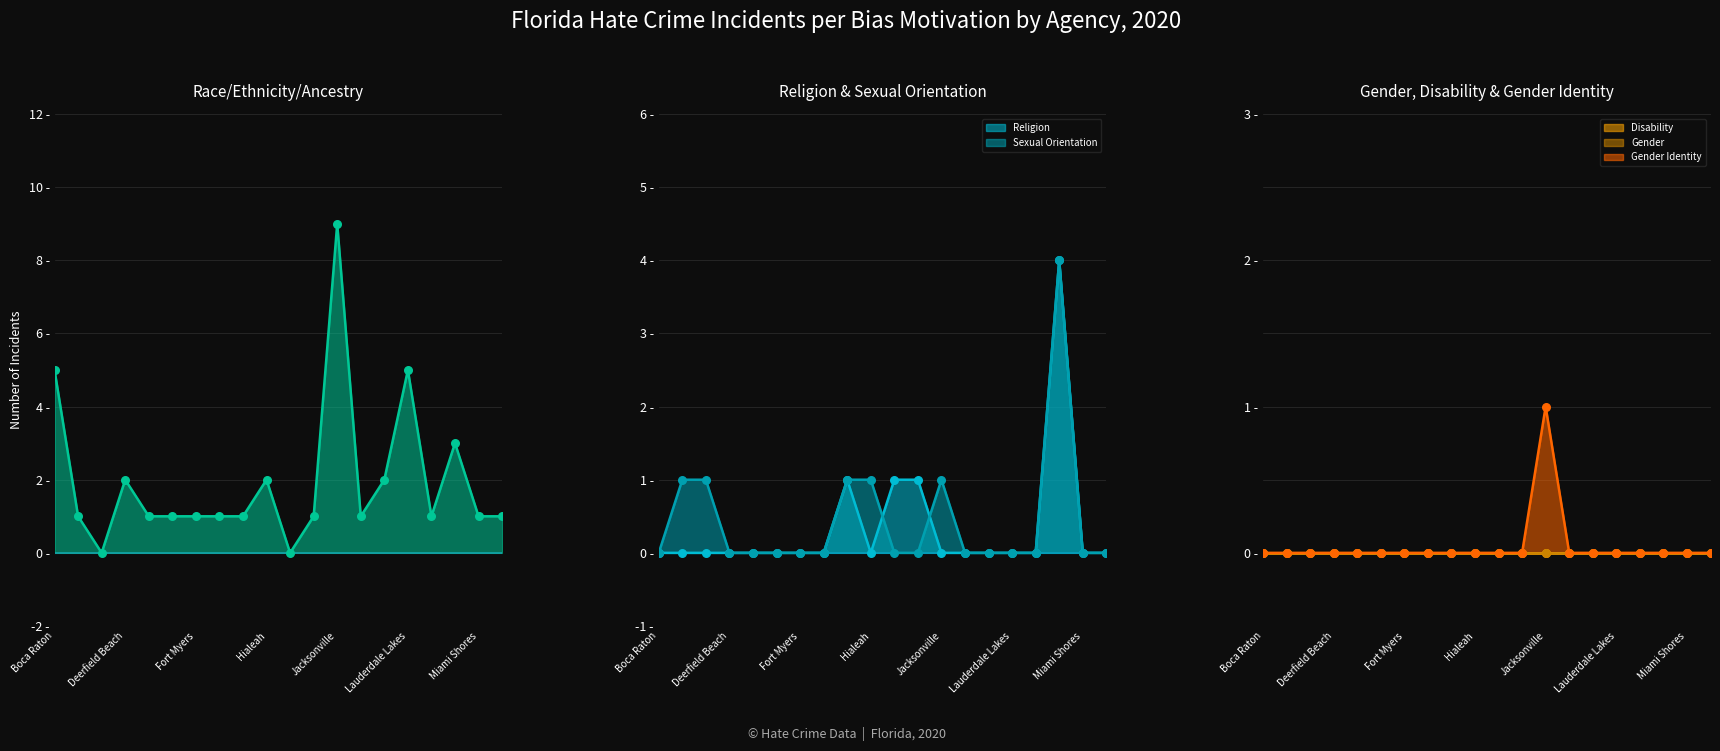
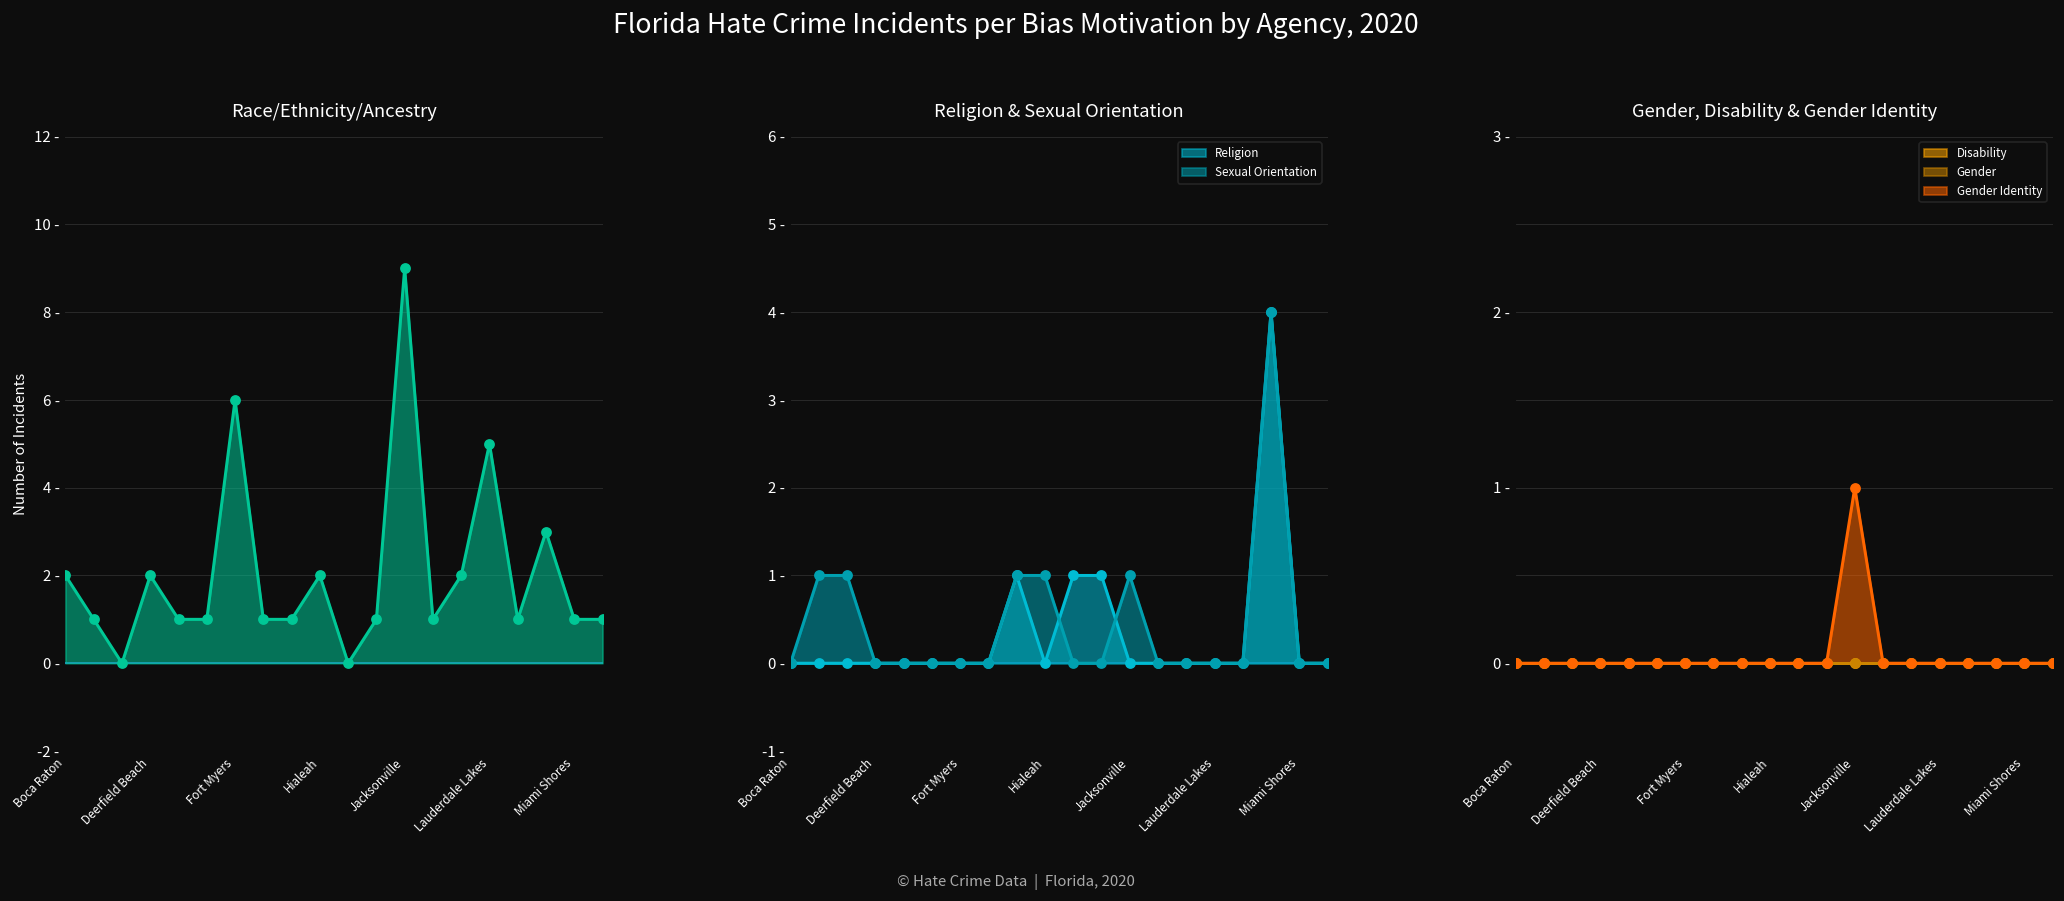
Race/Ethnicity/Ancestry, Boca Raton: 5 - -> 2 -
Race/Ethnicity/Ancestry, Fort Myers: 1 - -> 6 -
